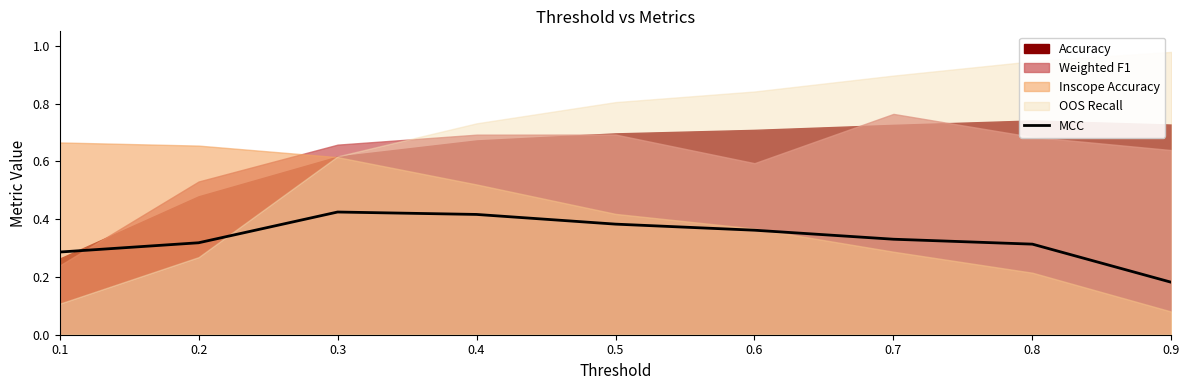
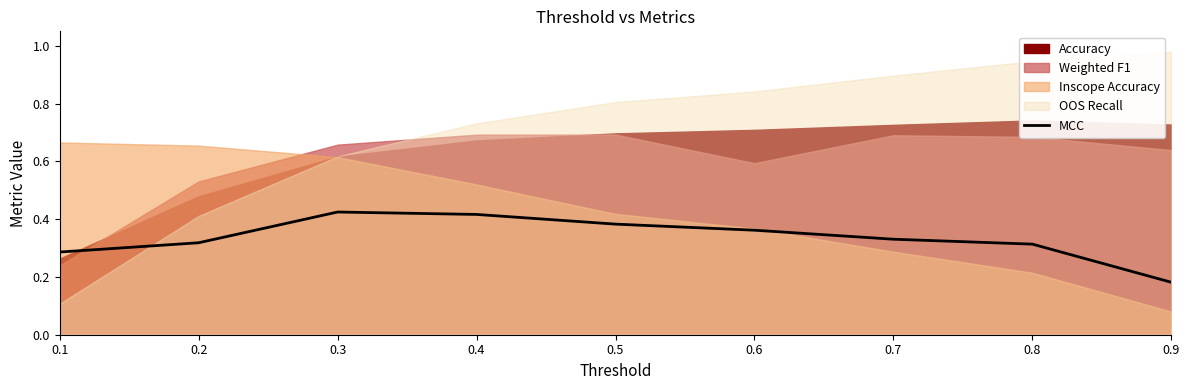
OOS Recall, 0.2: 0.27 -> 0.41
Weighted F1, 0.7: 0.76 -> 0.69
